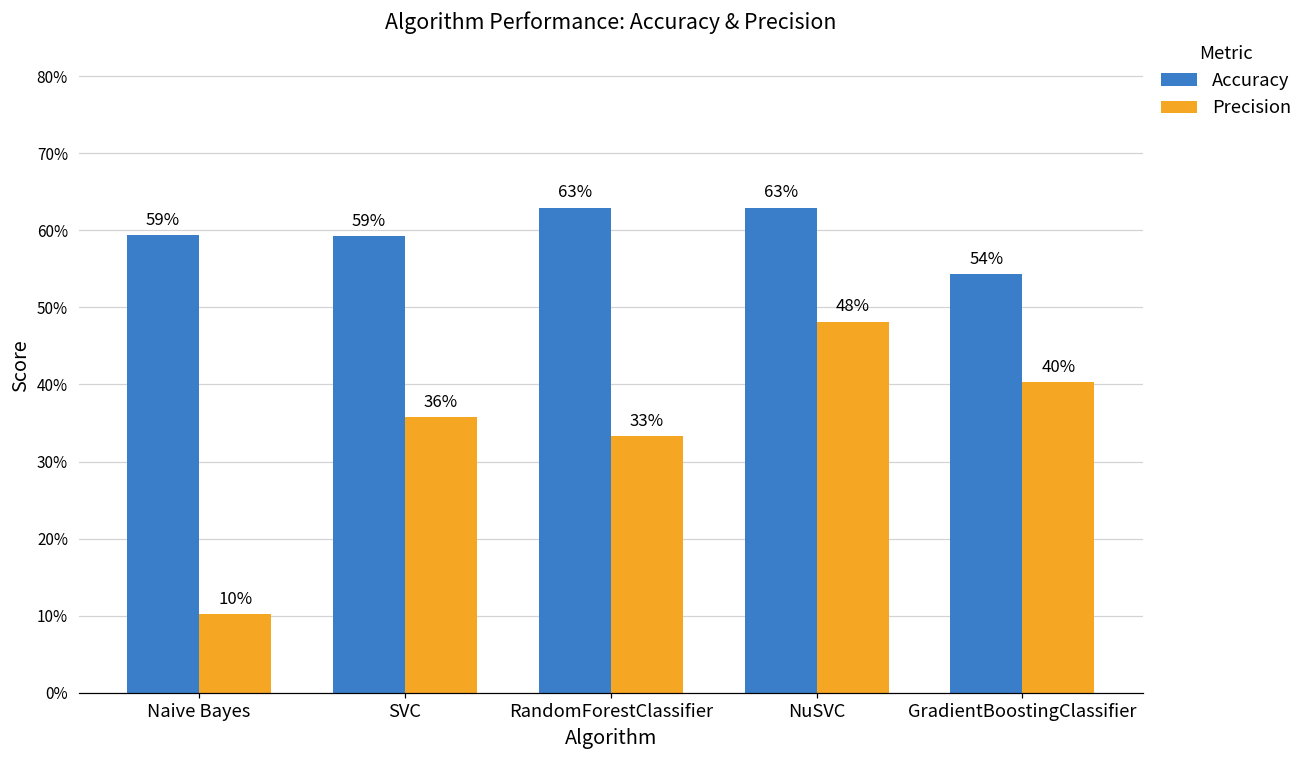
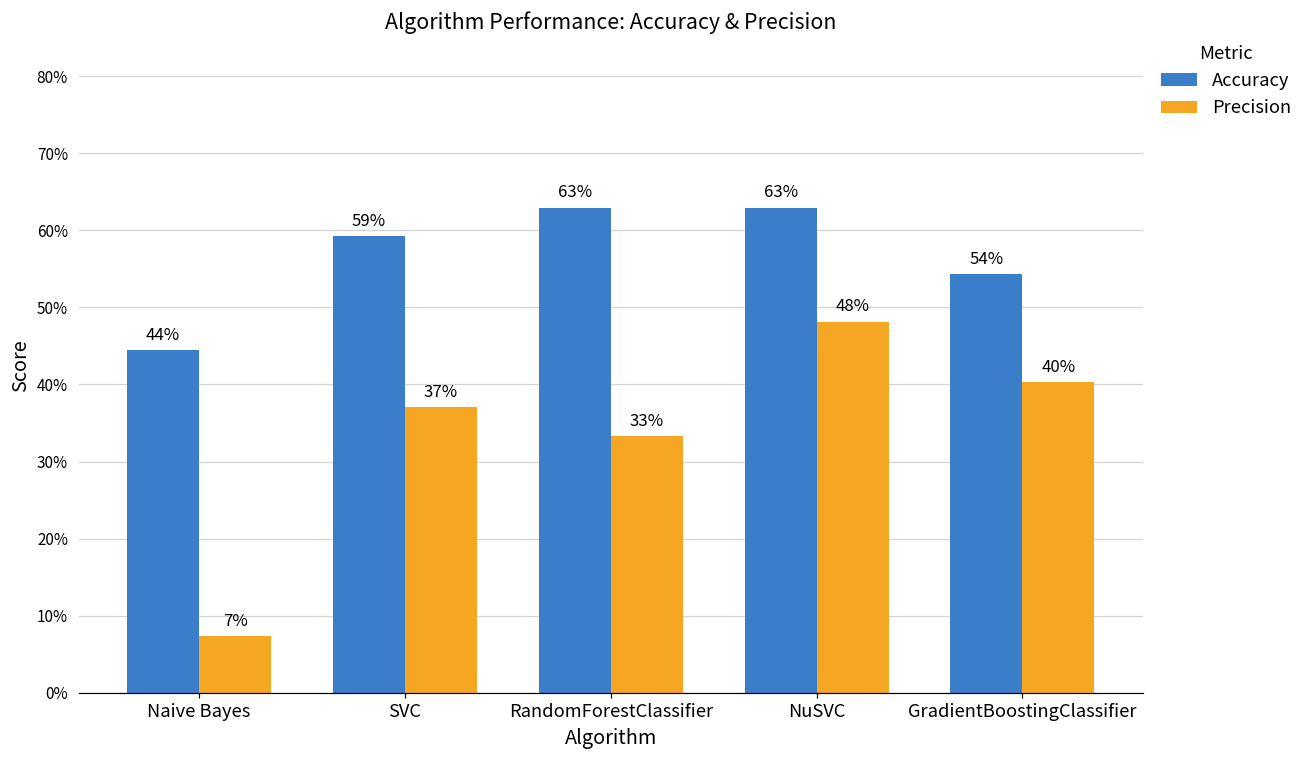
Accuracy, Naive Bayes: 59% -> 44%
Precision, Naive Bayes: 10% -> 7%
Precision, SVC: 36% -> 37%
